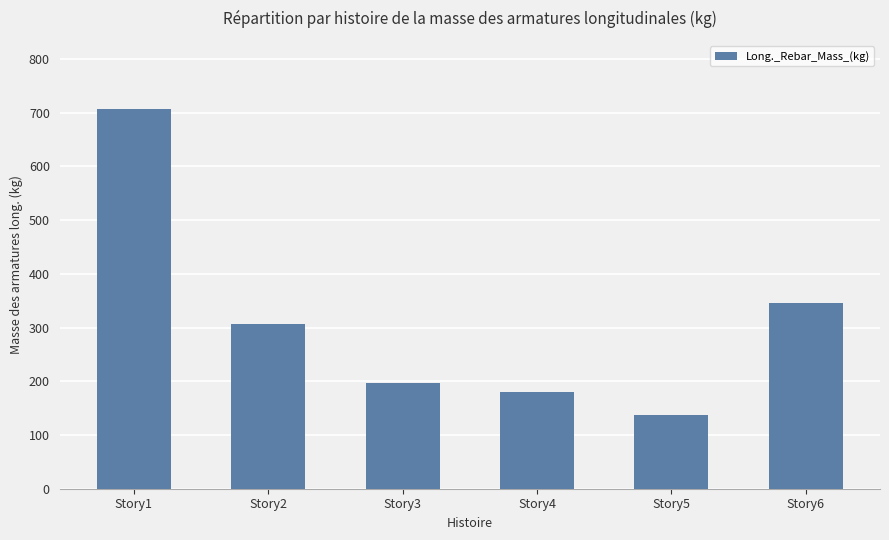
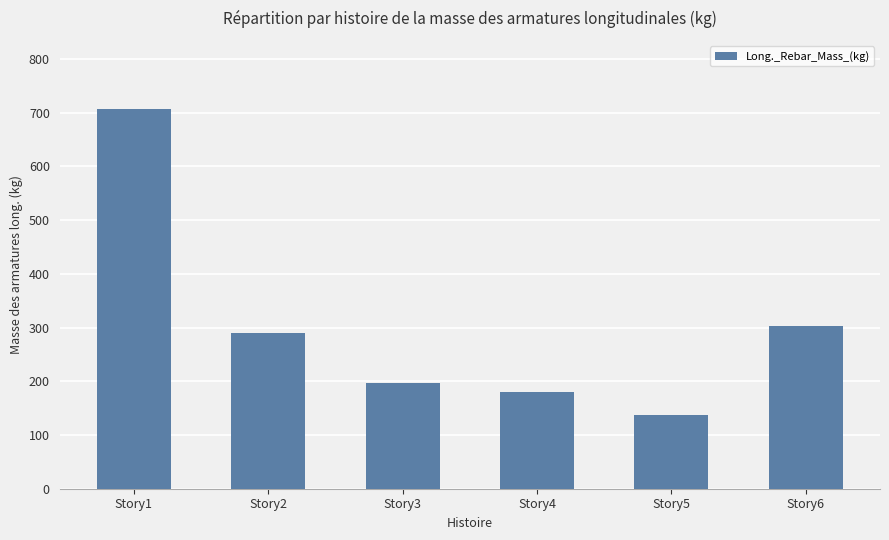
Story2: 310 -> 290
Story6: 350 -> 300
